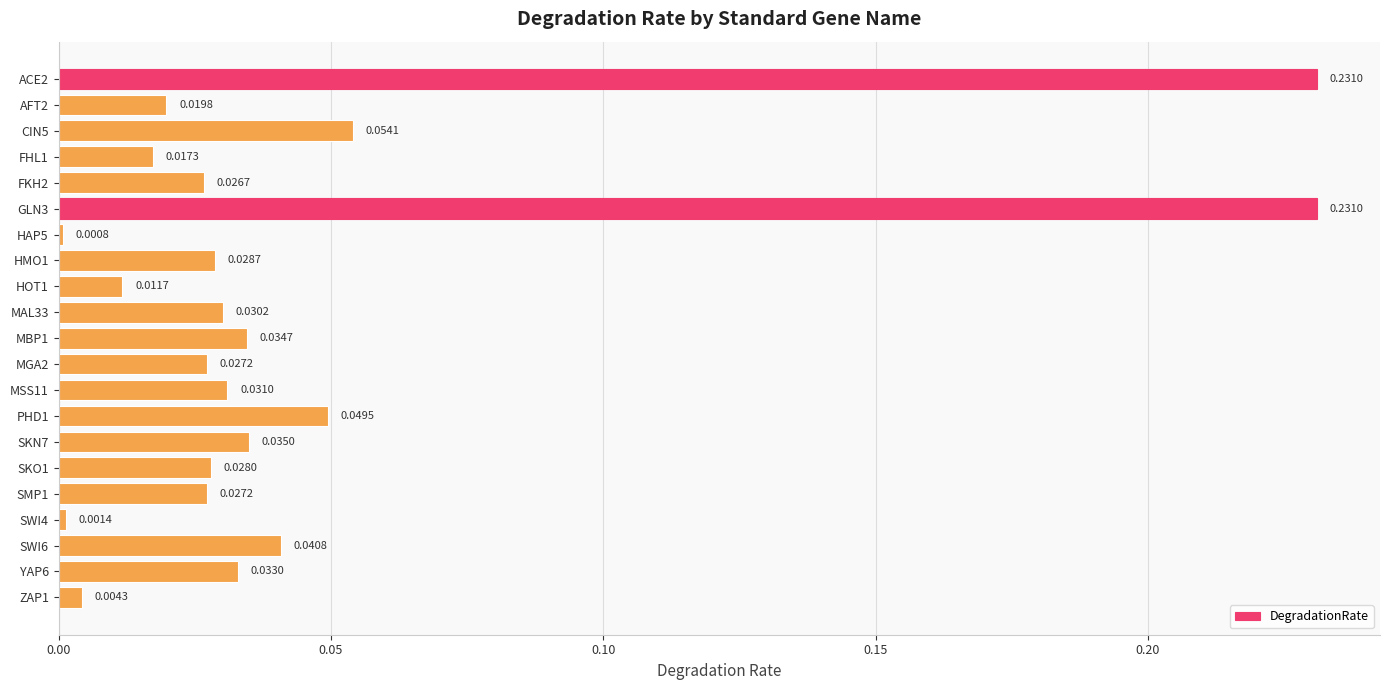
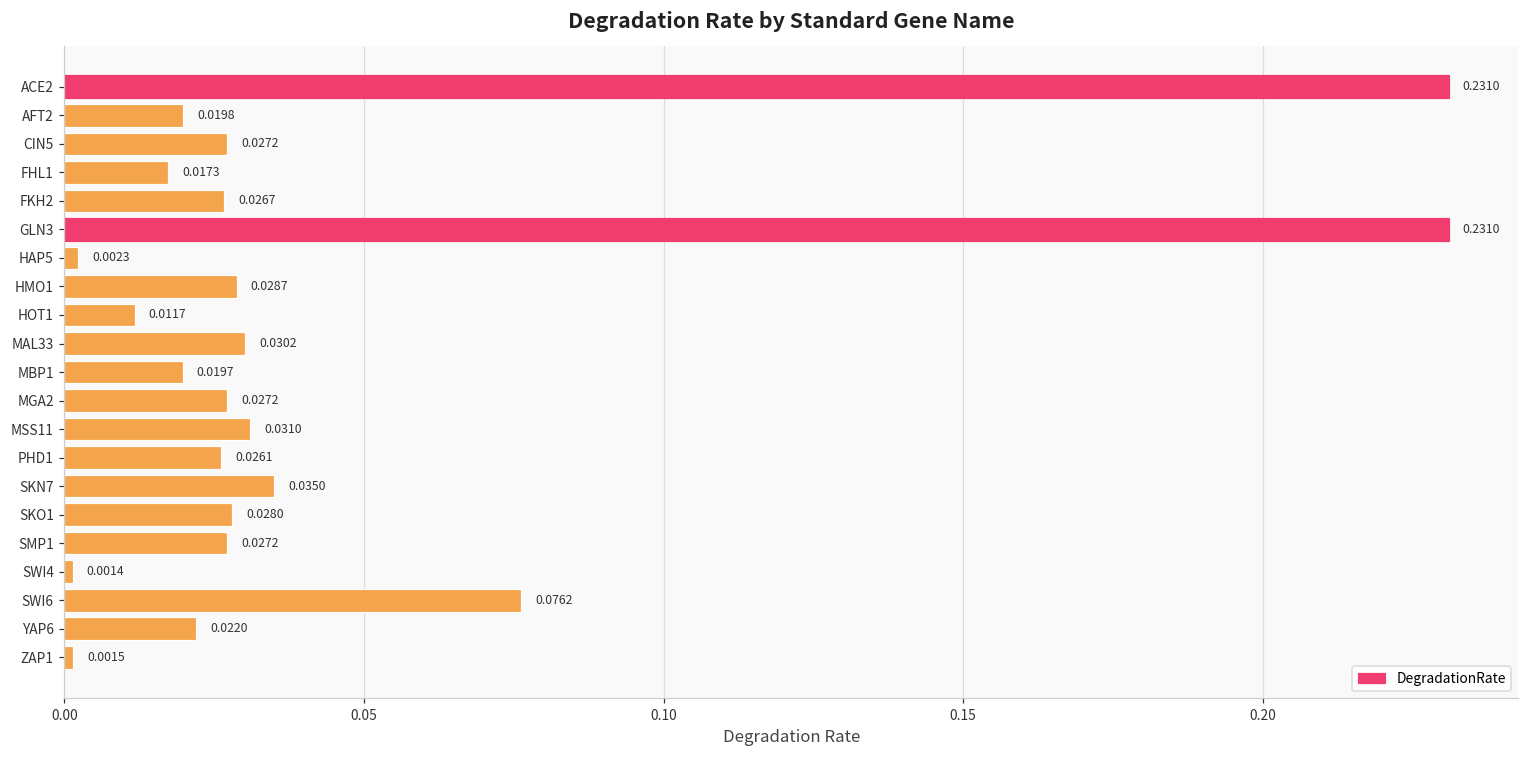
CIN5: 0.0541 -> 0.0272
HAP5: 0.0008 -> 0.0023
MBP1: 0.0347 -> 0.0197
PHD1: 0.0495 -> 0.0261
SWI6: 0.0408 -> 0.0762
YAP6: 0.0330 -> 0.0220
ZAP1: 0.0043 -> 0.0015
